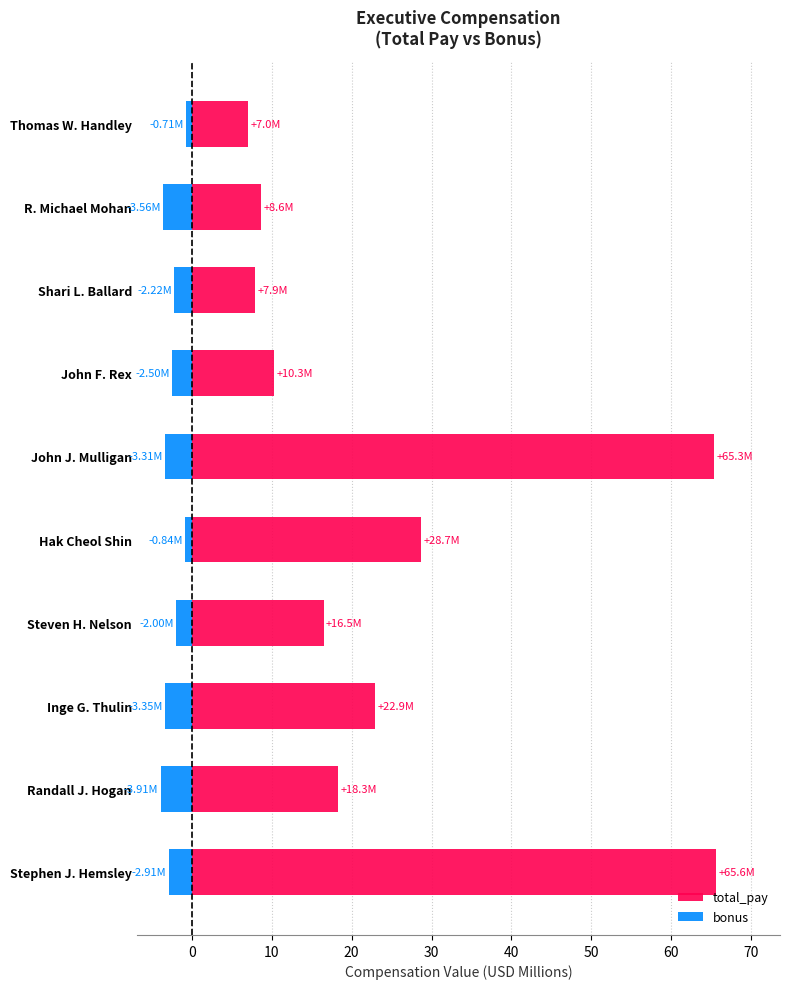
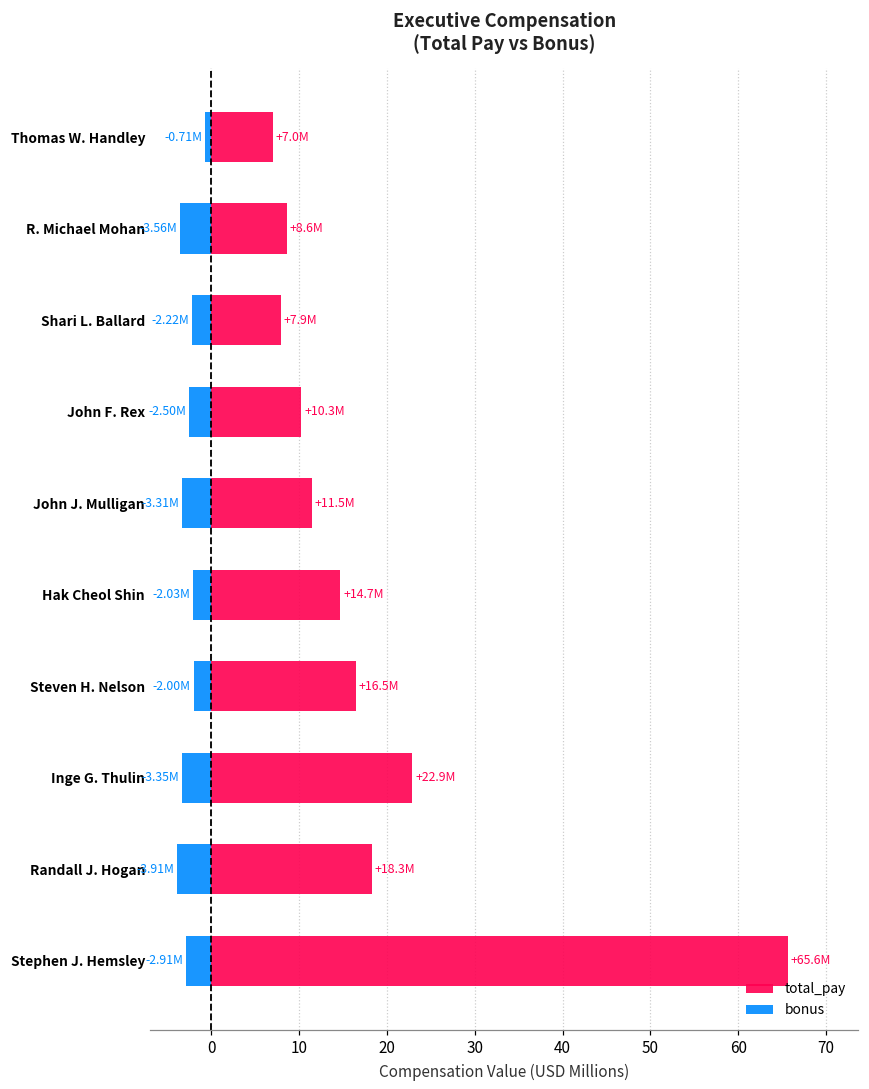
total_pay, John J. Mulligan: +65.3M -> +11.5M
total_pay, Hak Cheol Shin: +28.7M -> +14.7M
bonus, Hak Cheol Shin: -0.84M -> -2.03M
